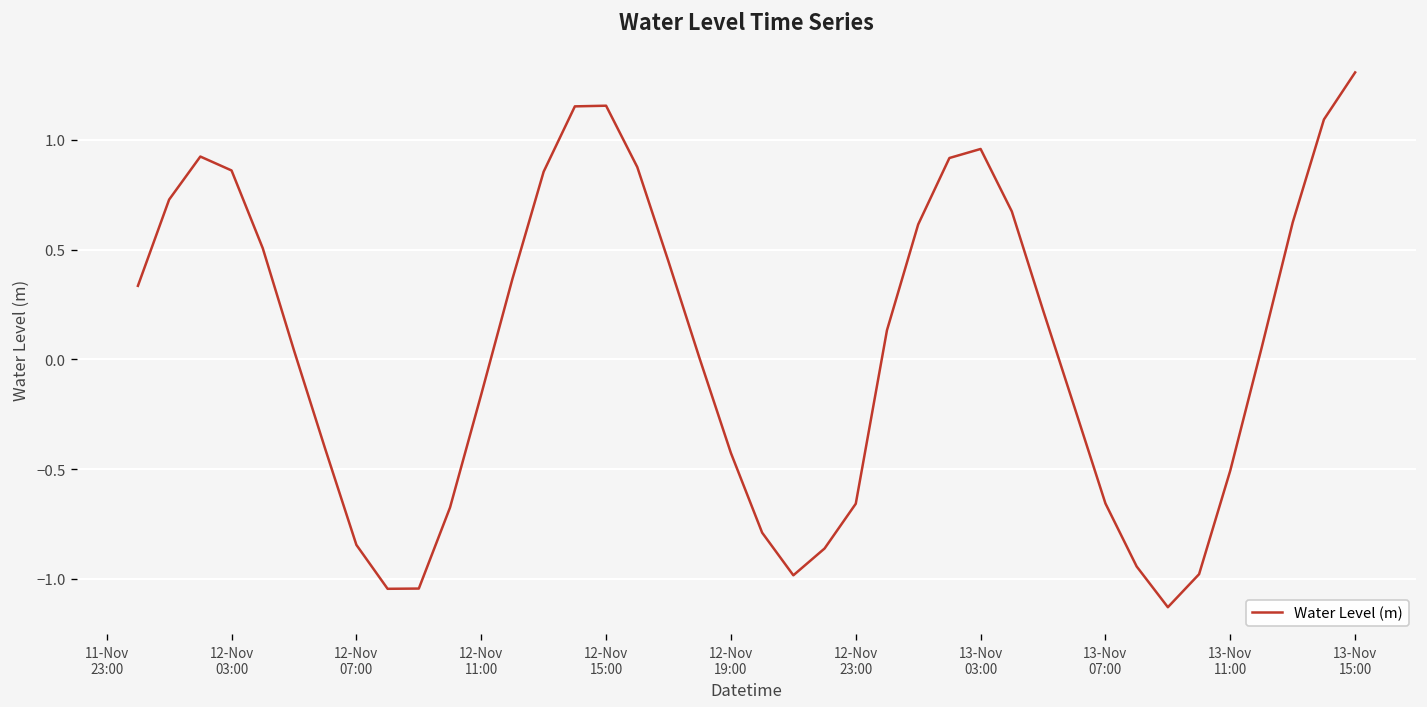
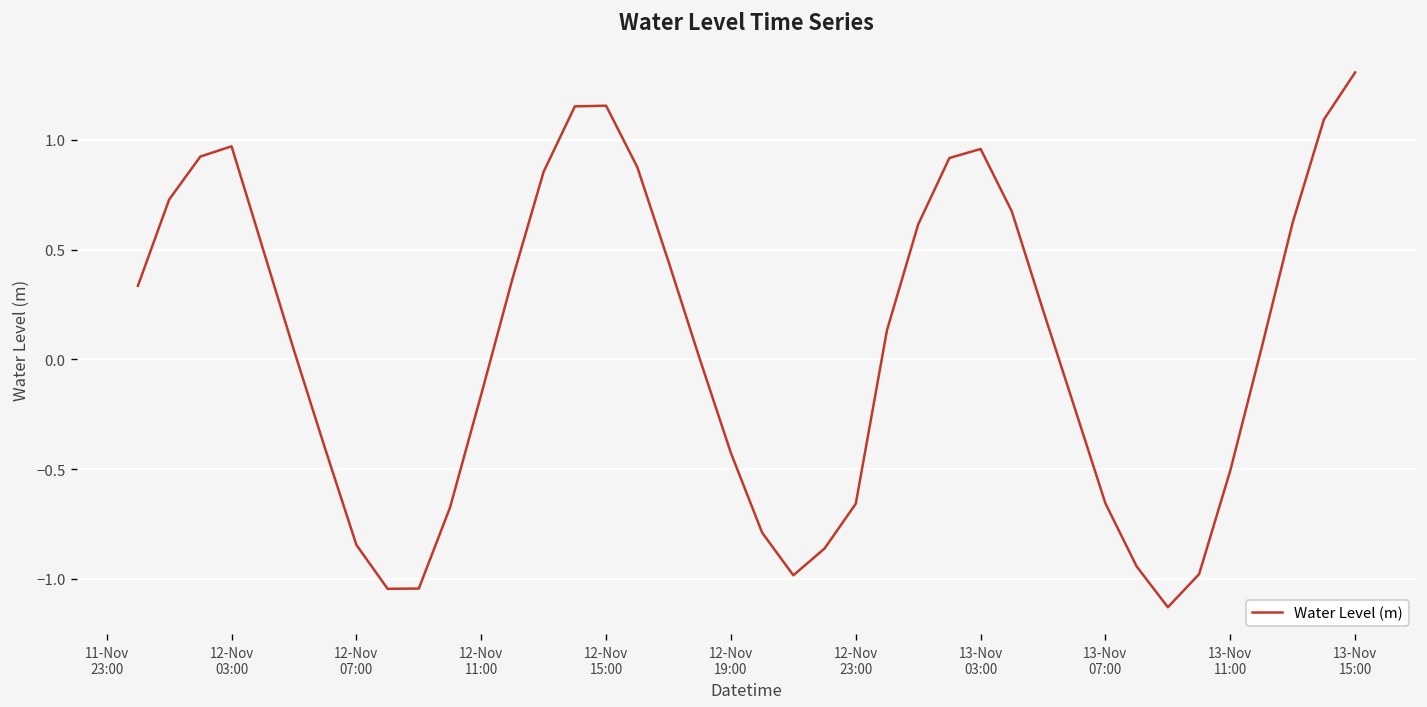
12-Nov 03:00: 0.86 -> 0.97
